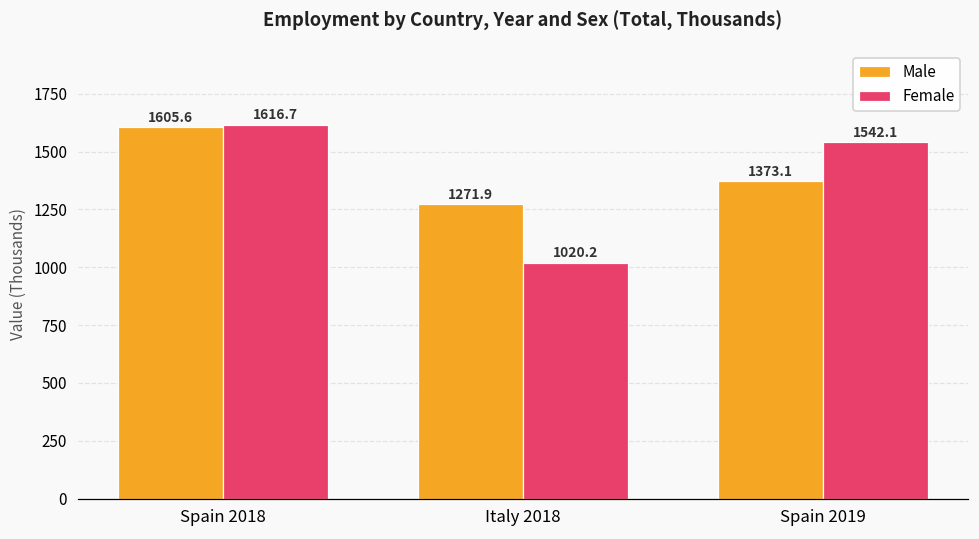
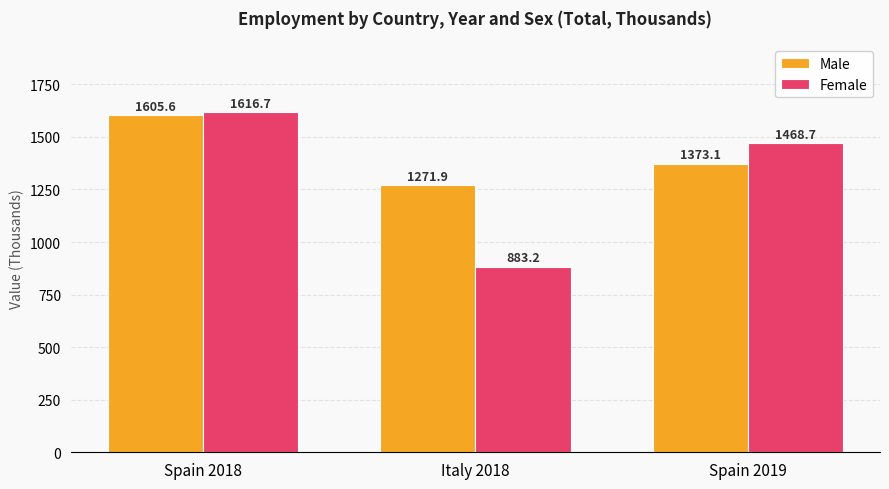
Female, Italy 2018: 1020.2 -> 883.2
Female, Spain 2019: 1542.1 -> 1468.7
